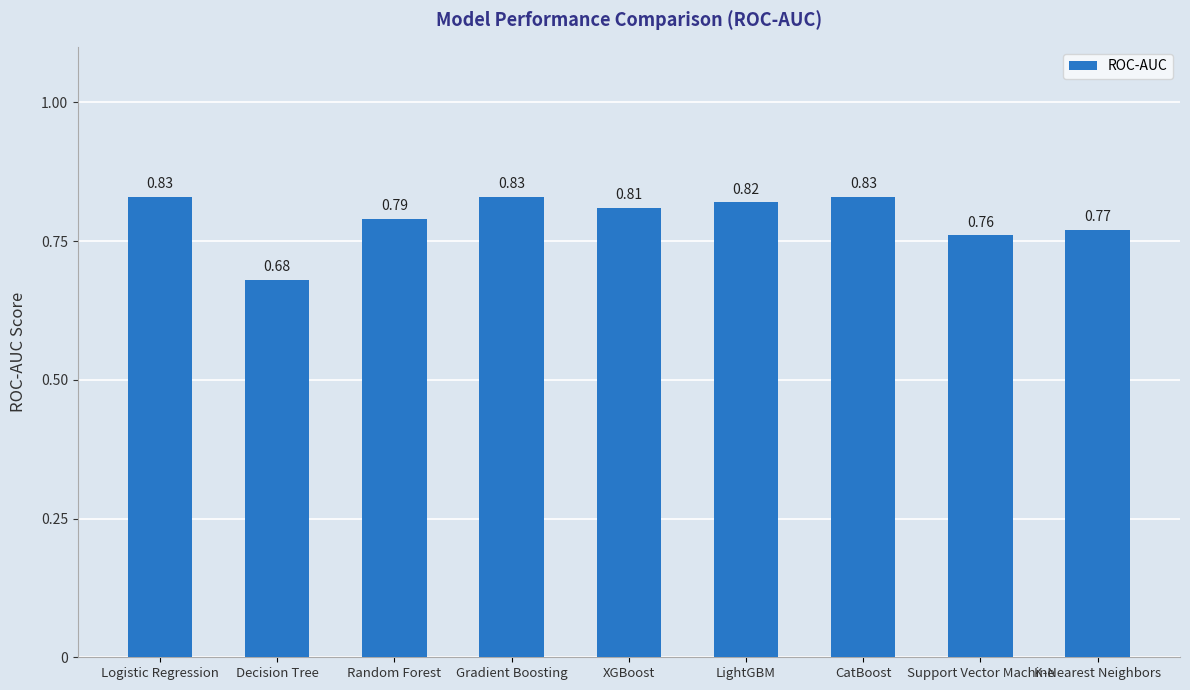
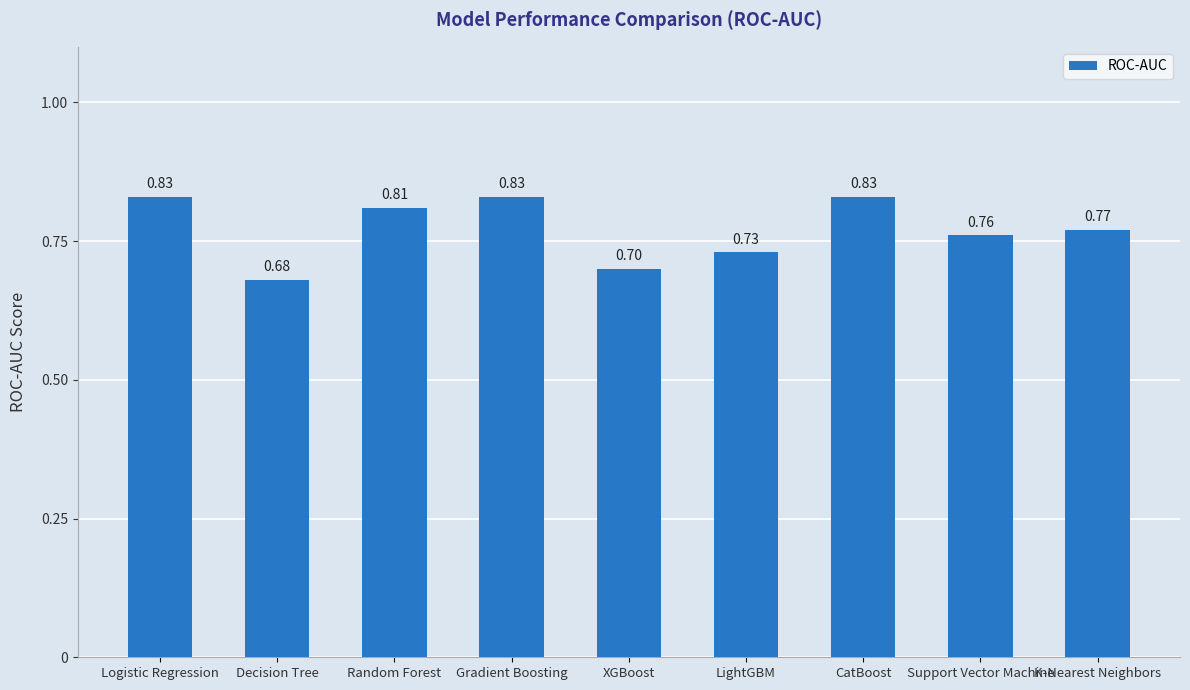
Random Forest: 0.79 -> 0.81
XGBoost: 0.81 -> 0.70
LightGBM: 0.82 -> 0.73
